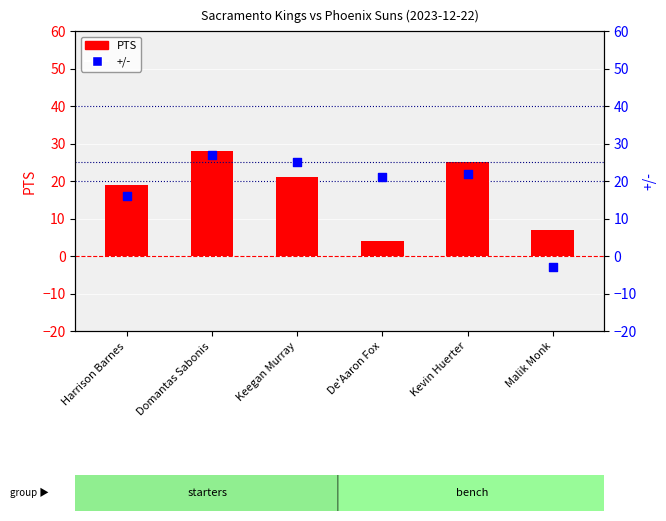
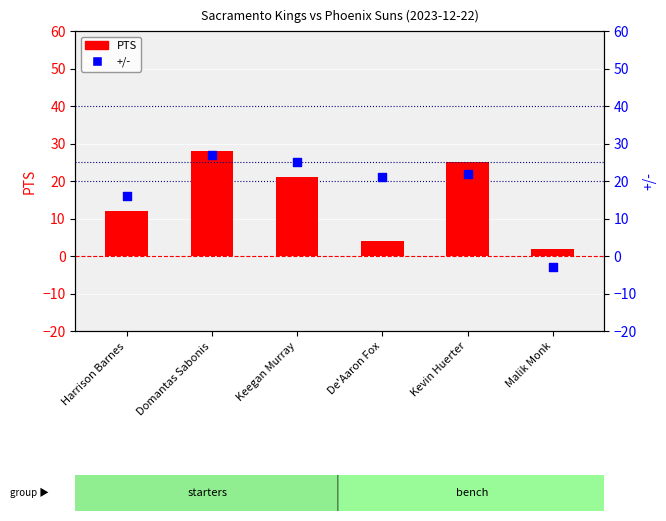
PTS, Harrison Barnes: 19 -> 12
PTS, Malik Monk: 7 -> 2
